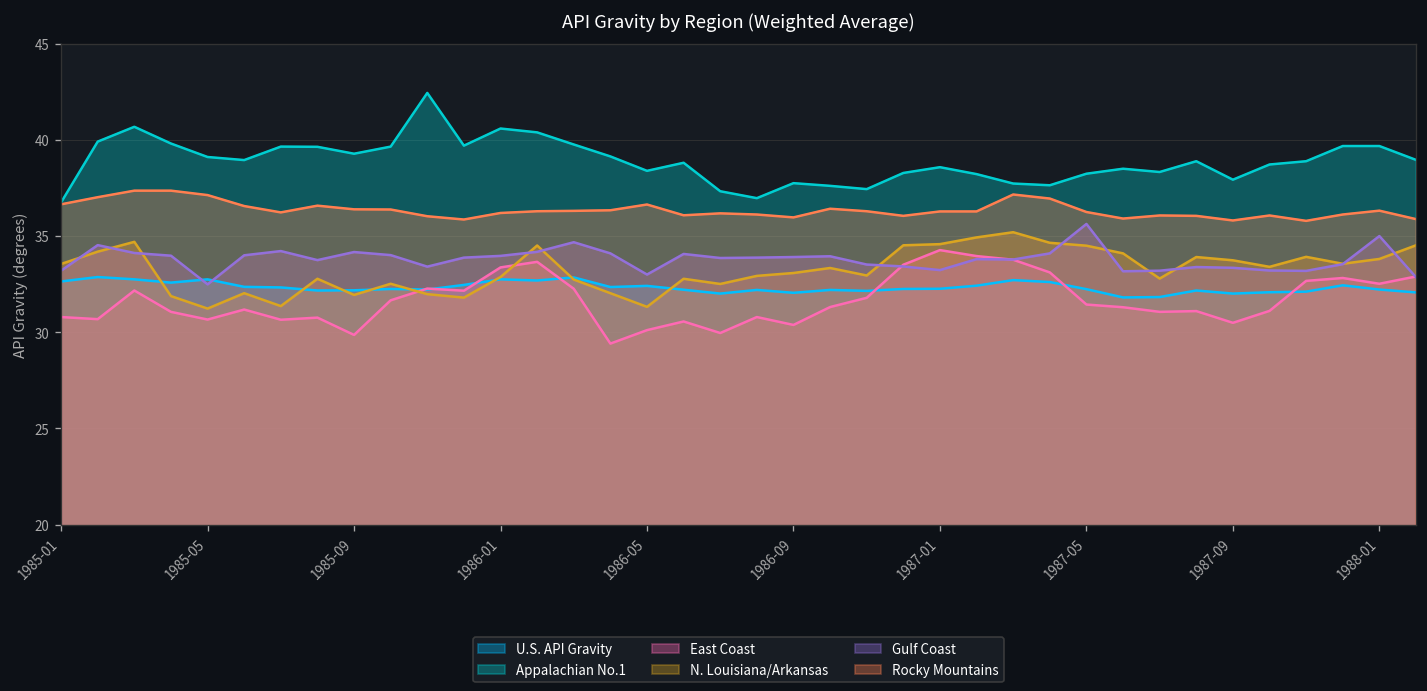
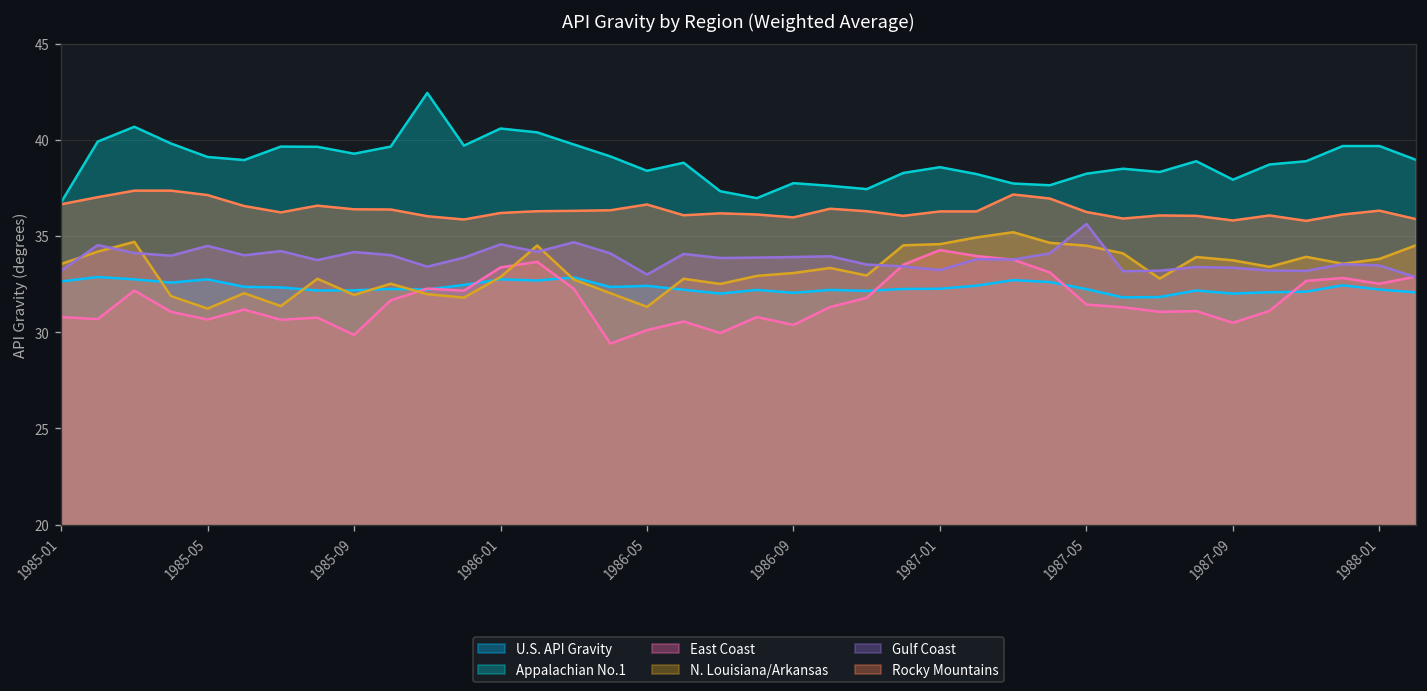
Gulf Coast, 1985-05: 32.5 -> 34.5
Gulf Coast, 1986-01: 34.0 -> 34.6
Gulf Coast, 1988-01: 35.0 -> 33.5
